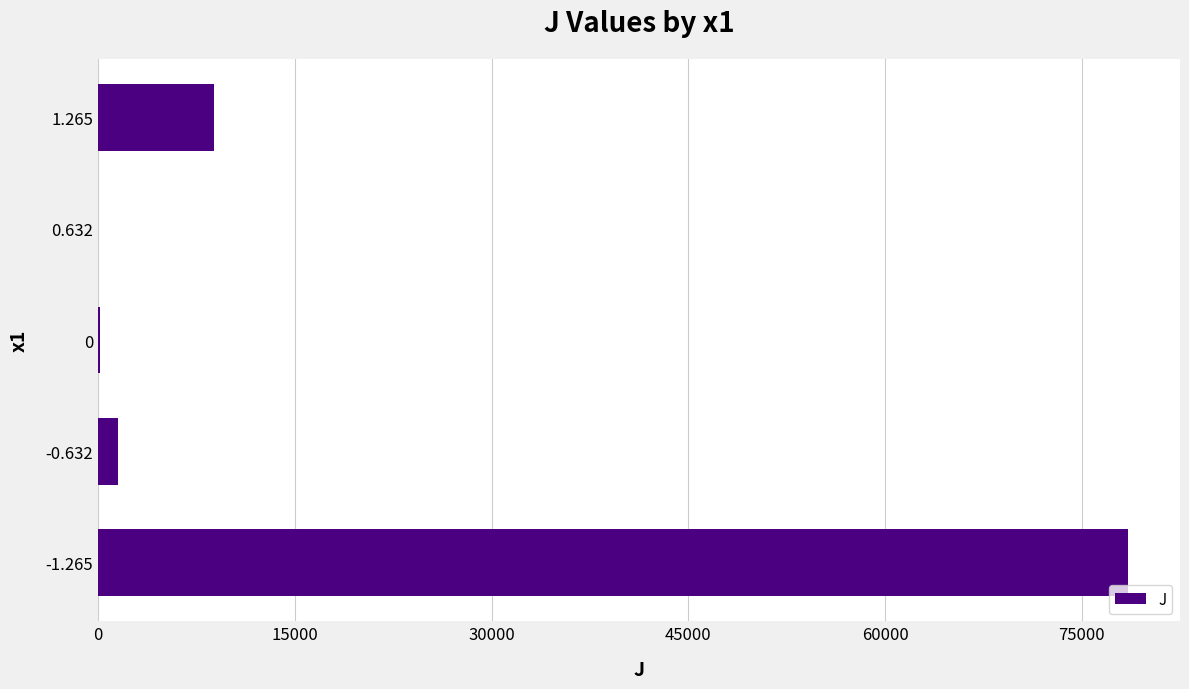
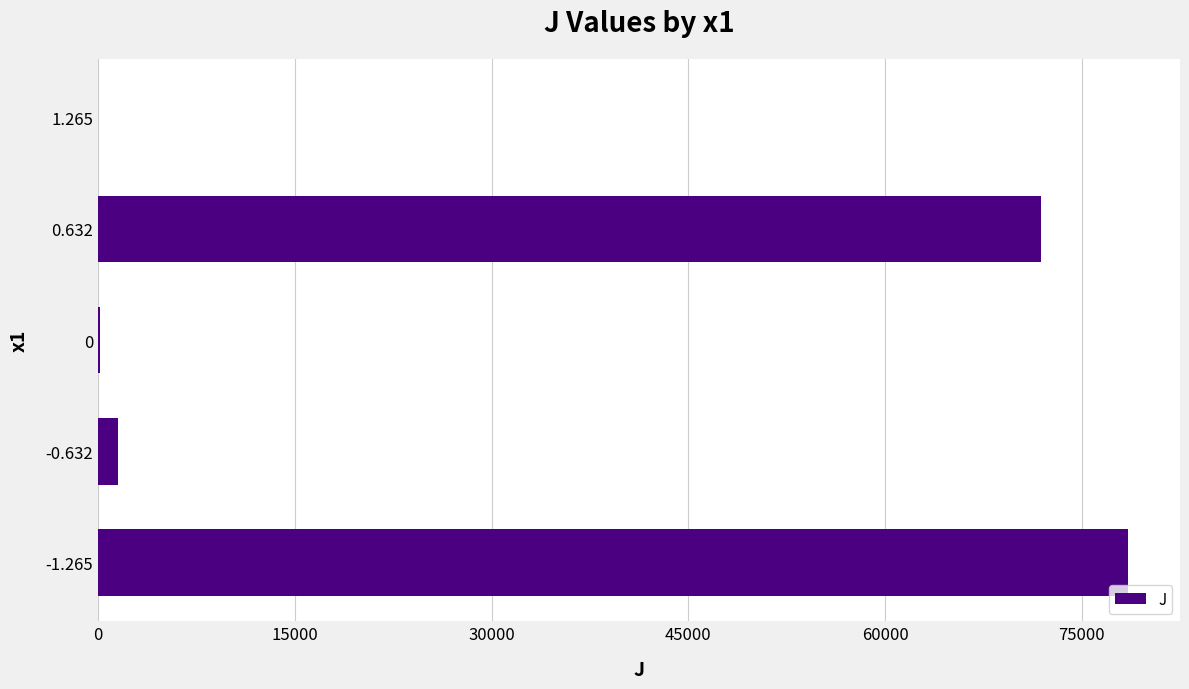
1.265: 8900 -> 0
0.632: 0 -> 71900
